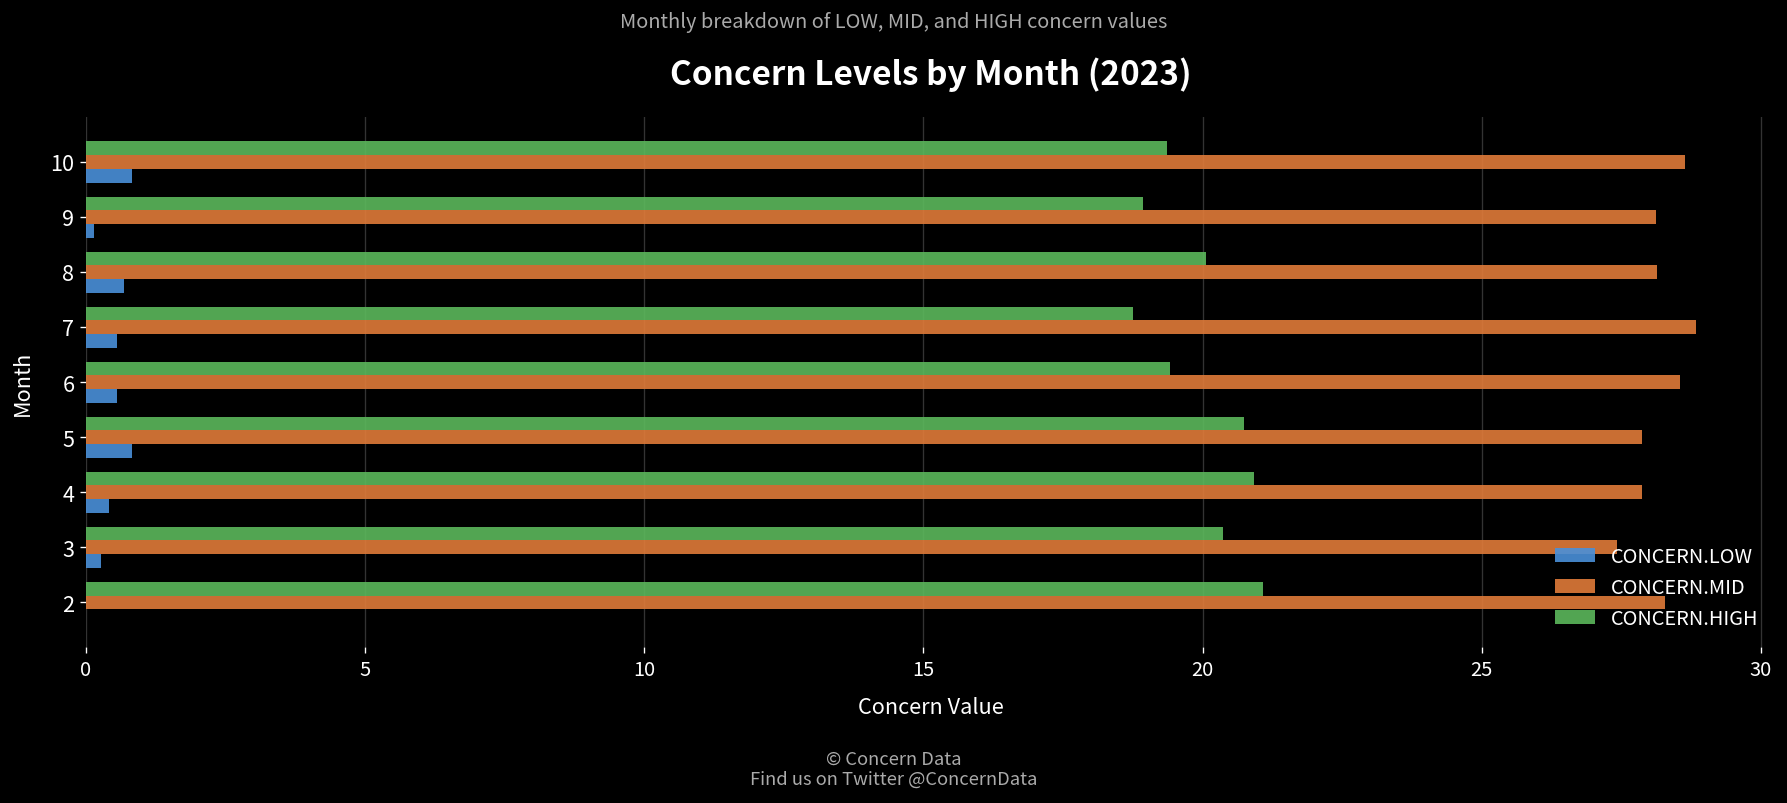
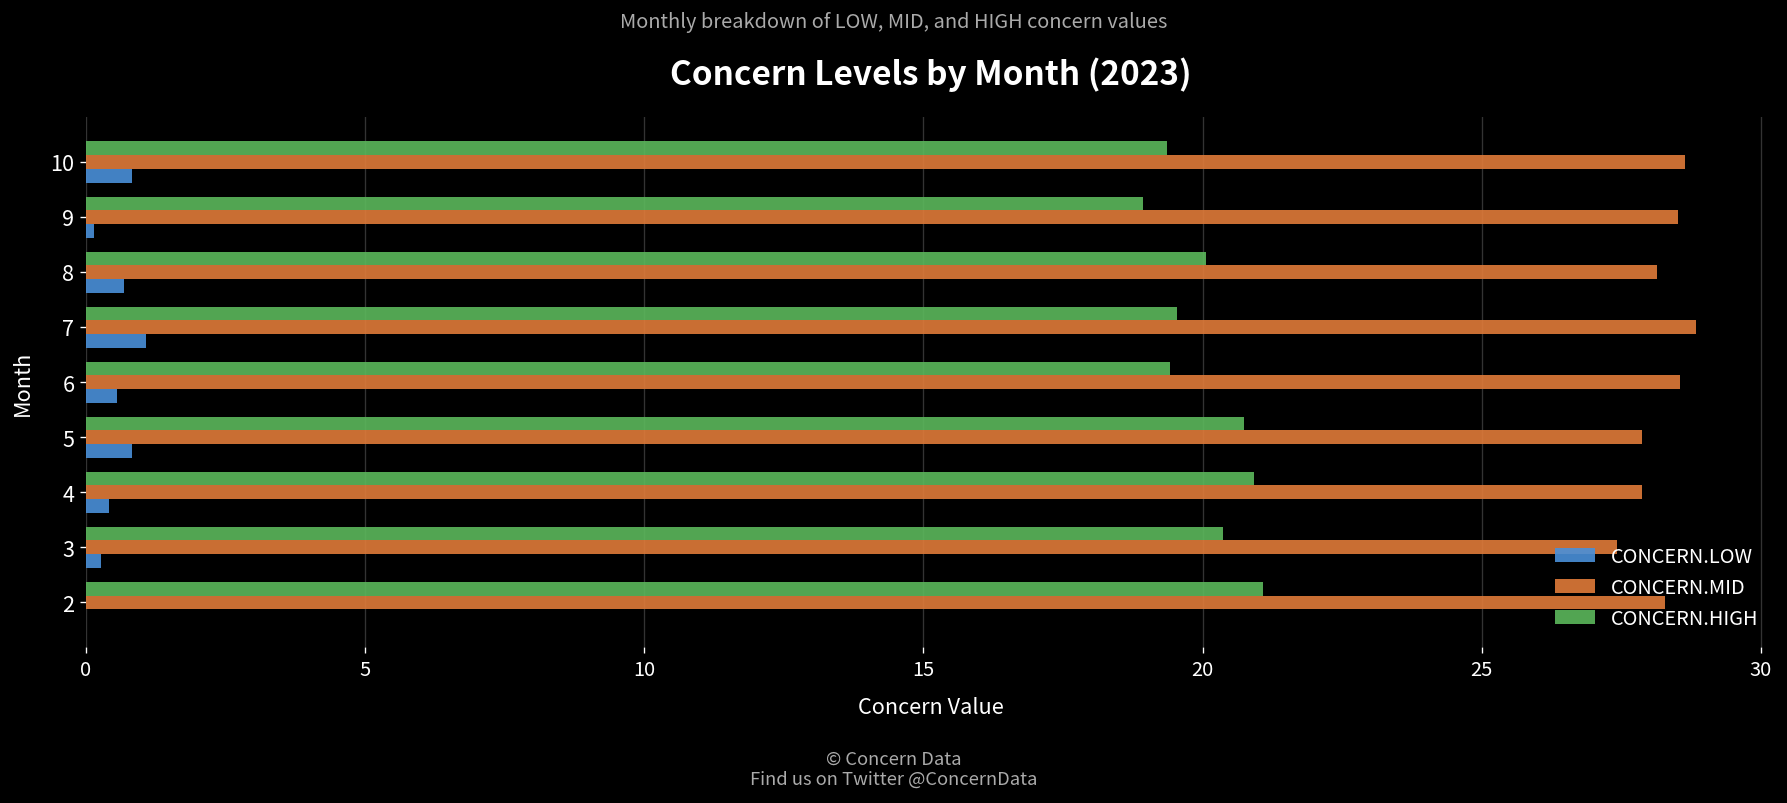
CONCERN.MID, 9: 28.1 -> 28.5
CONCERN.HIGH, 7: 18.8 -> 19.5
CONCERN.LOW, 7: 0.6 -> 1.1
